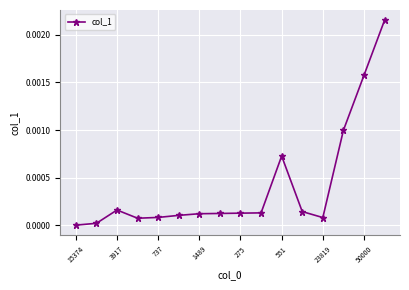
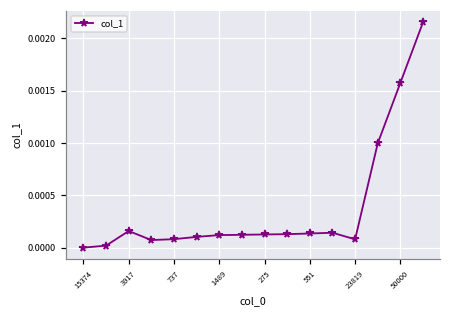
551: 0.0007 -> 0.0001
